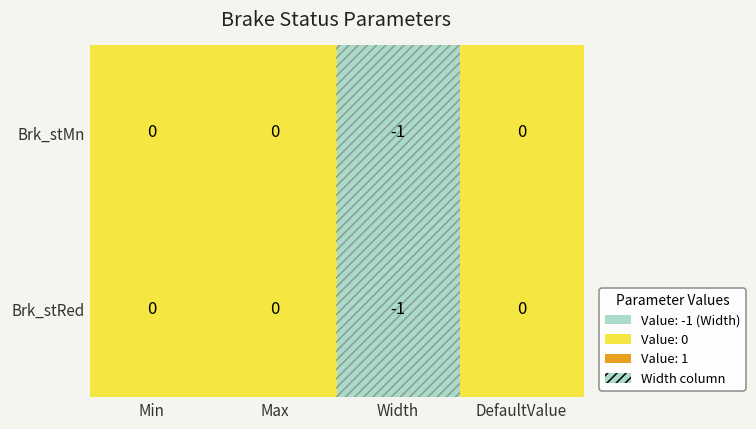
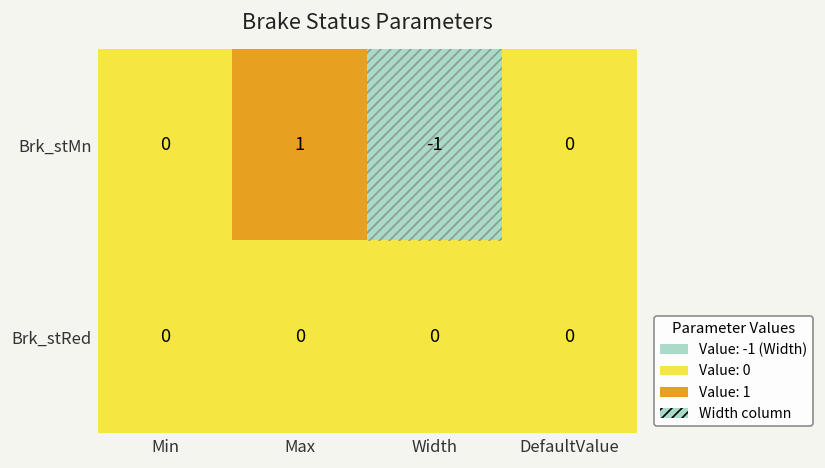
Brk_stMn, Max: 0 -> 1
Brk_stRed, Width: -1 -> 0
